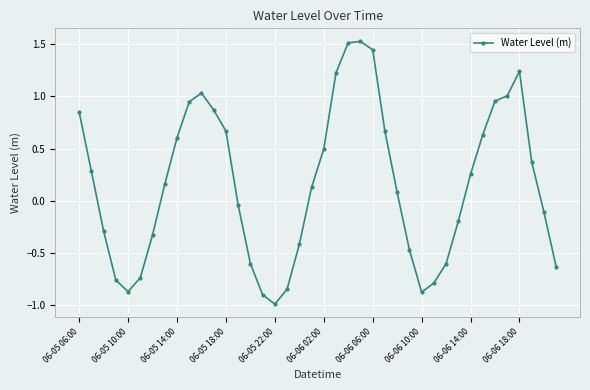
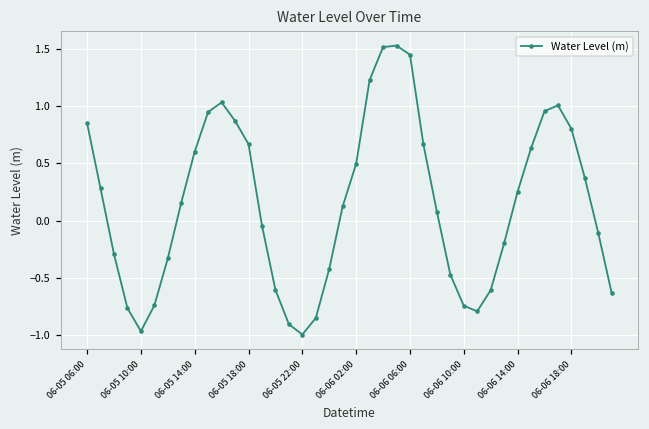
06-05 10:00: -0.87 -> -0.96
06-06 10:00: -0.88 -> -0.74
06-06 18:00: 1.24 -> 0.80
